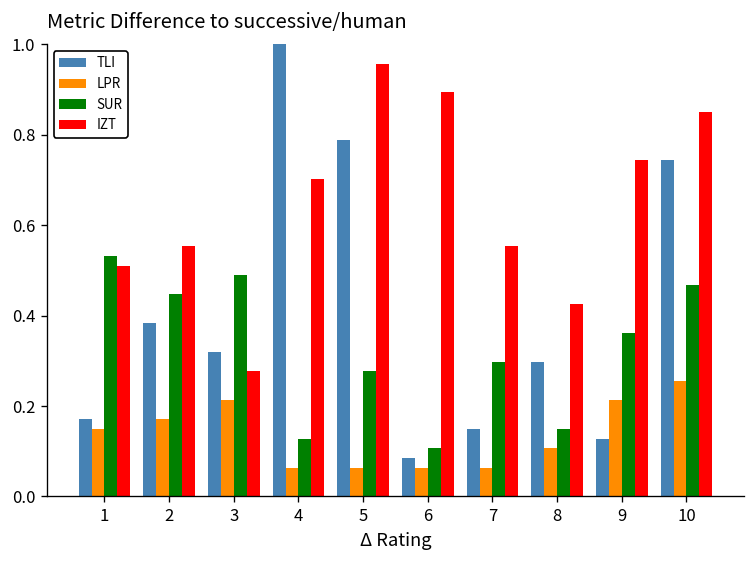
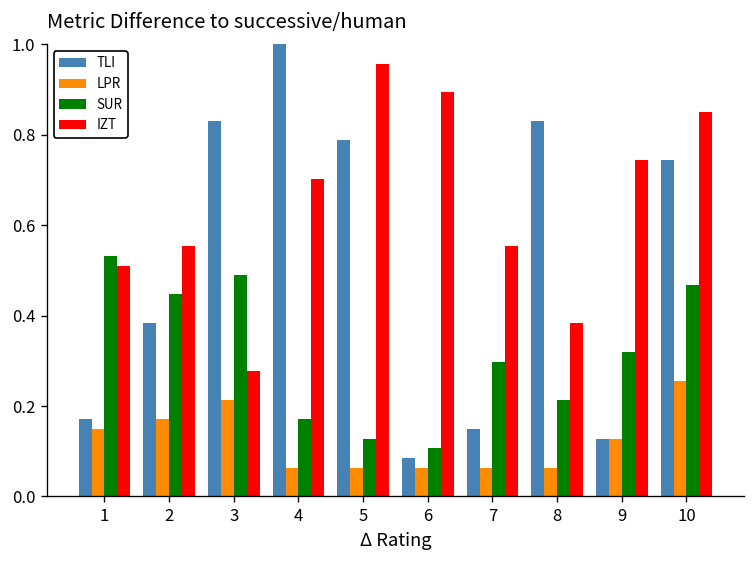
TLI, 3: 0.32 -> 0.83
SUR, 4: 0.13 -> 0.17
SUR, 5: 0.28 -> 0.13
TLI, 8: 0.30 -> 0.83
LPR, 8: 0.11 -> 0.06
SUR, 8: 0.15 -> 0.21
IZT, 8: 0.43 -> 0.38
LPR, 9: 0.21 -> 0.13
SUR, 9: 0.36 -> 0.32
